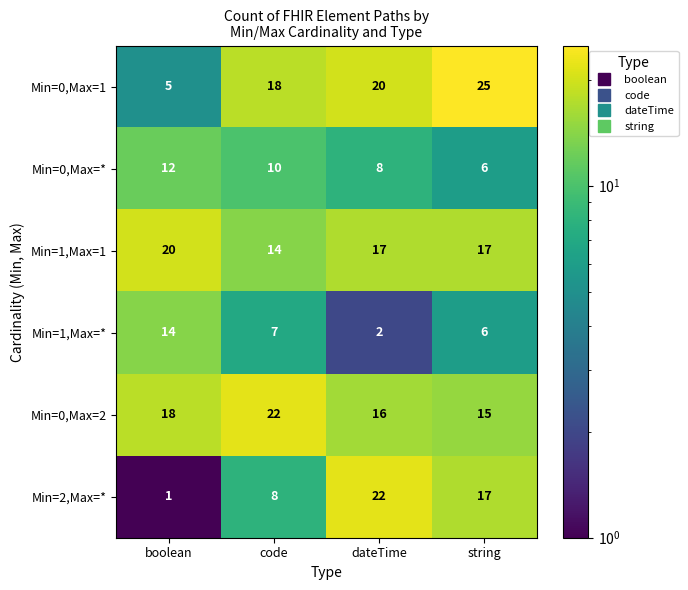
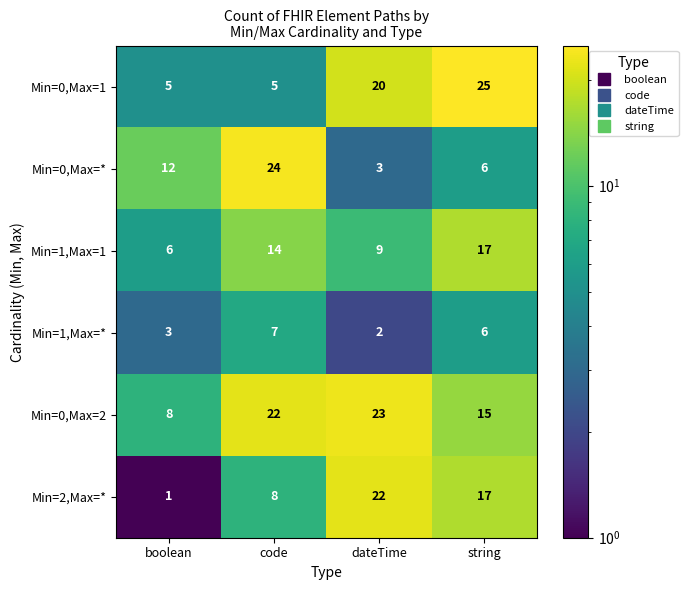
Min=0,Max=1, code: 18 -> 5
Min=0,Max=*, code: 10 -> 24
Min=0,Max=*, dateTime: 8 -> 3
Min=1,Max=1, boolean: 20 -> 6
Min=1,Max=1, dateTime: 17 -> 9
Min=1,Max=*, boolean: 14 -> 3
Min=0,Max=2, boolean: 18 -> 8
Min=0,Max=2, dateTime: 16 -> 23
